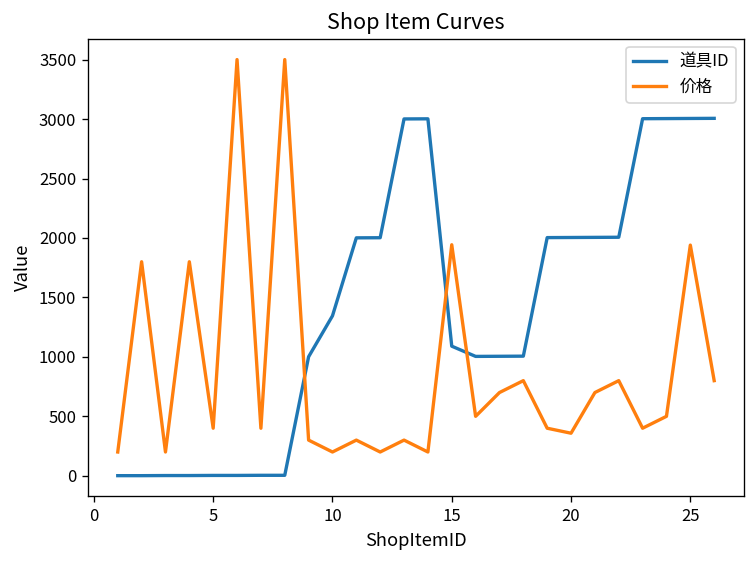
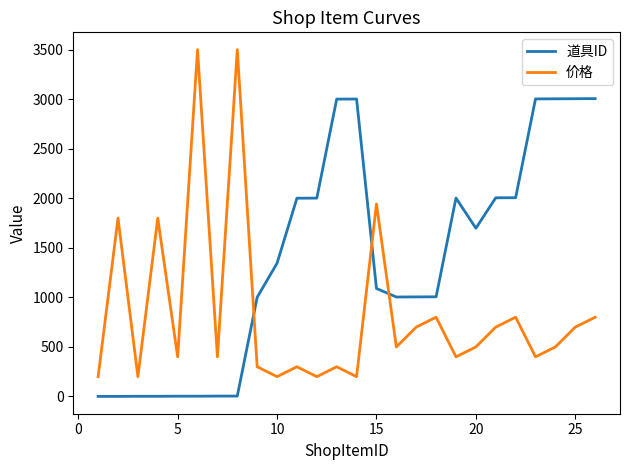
道具ID, 20: 2000 -> 1700
价格, 20: 400 -> 500
价格, 25: 1900 -> 700
